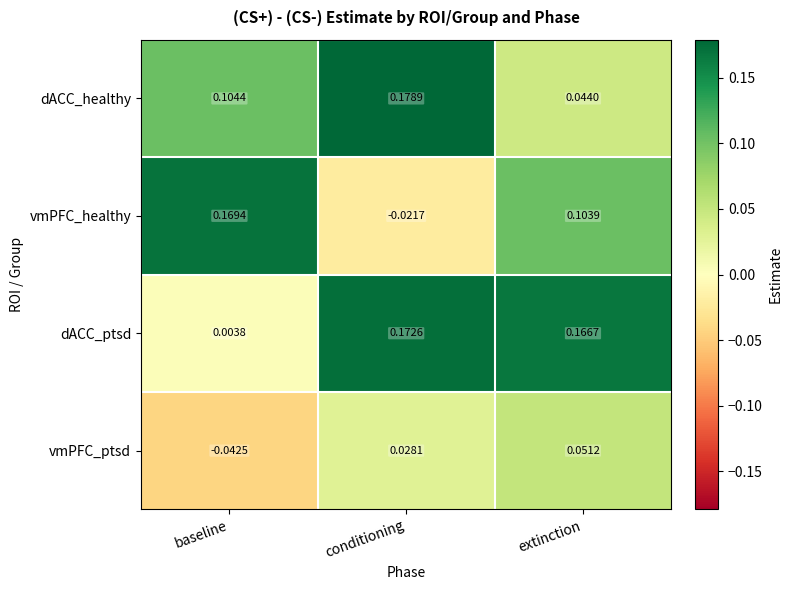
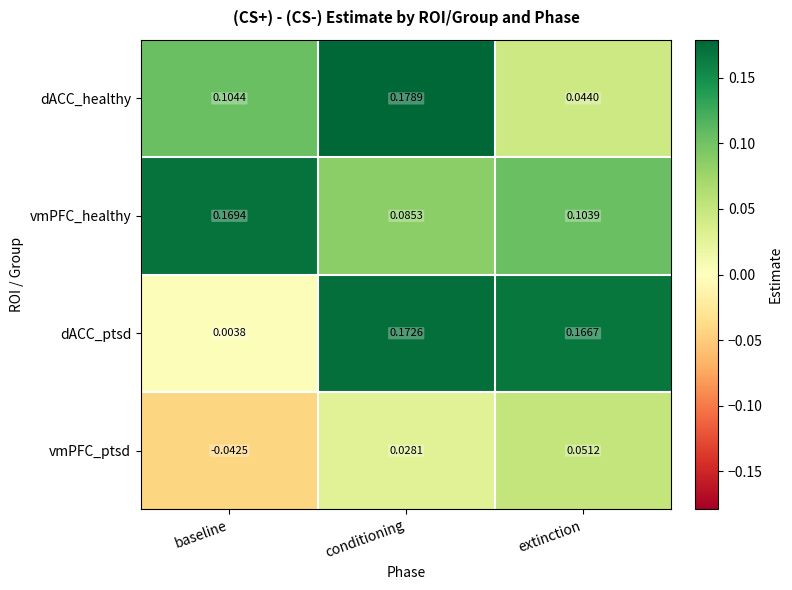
vmPFC_healthy, conditioning: -0.0217 -> 0.0853
